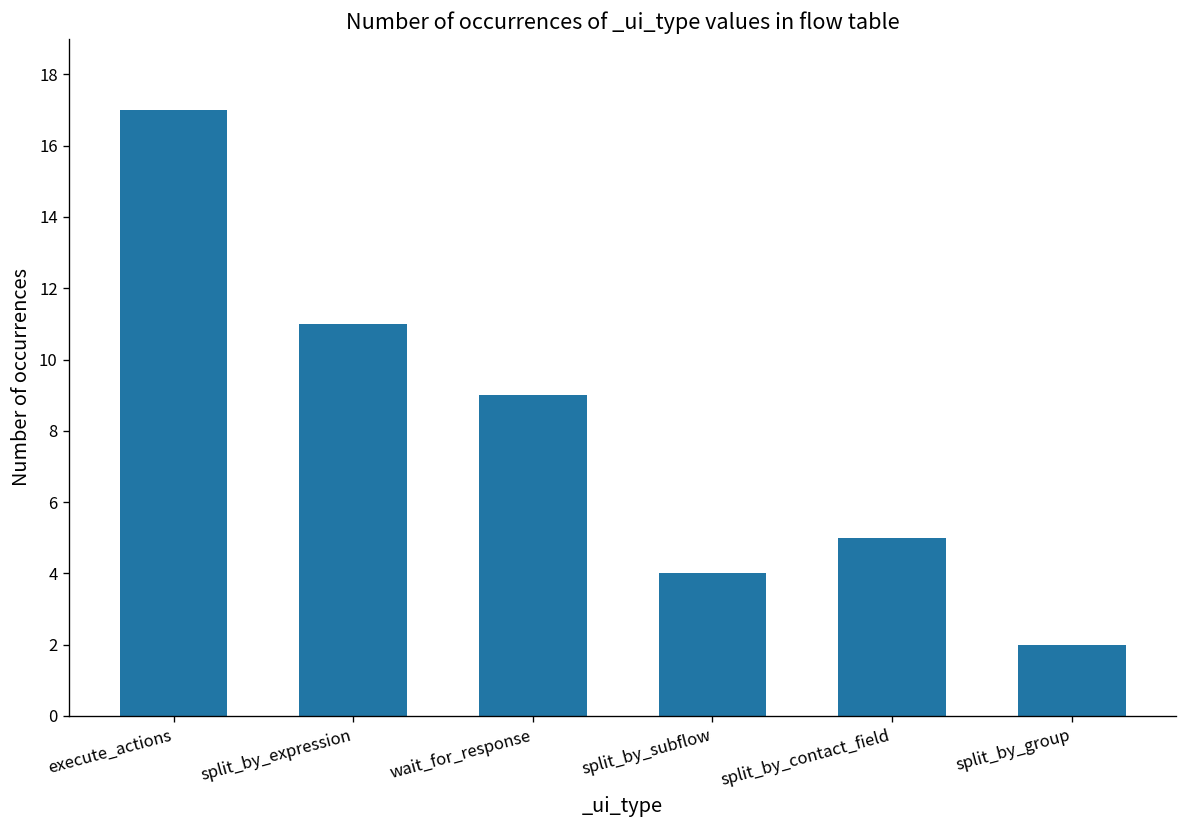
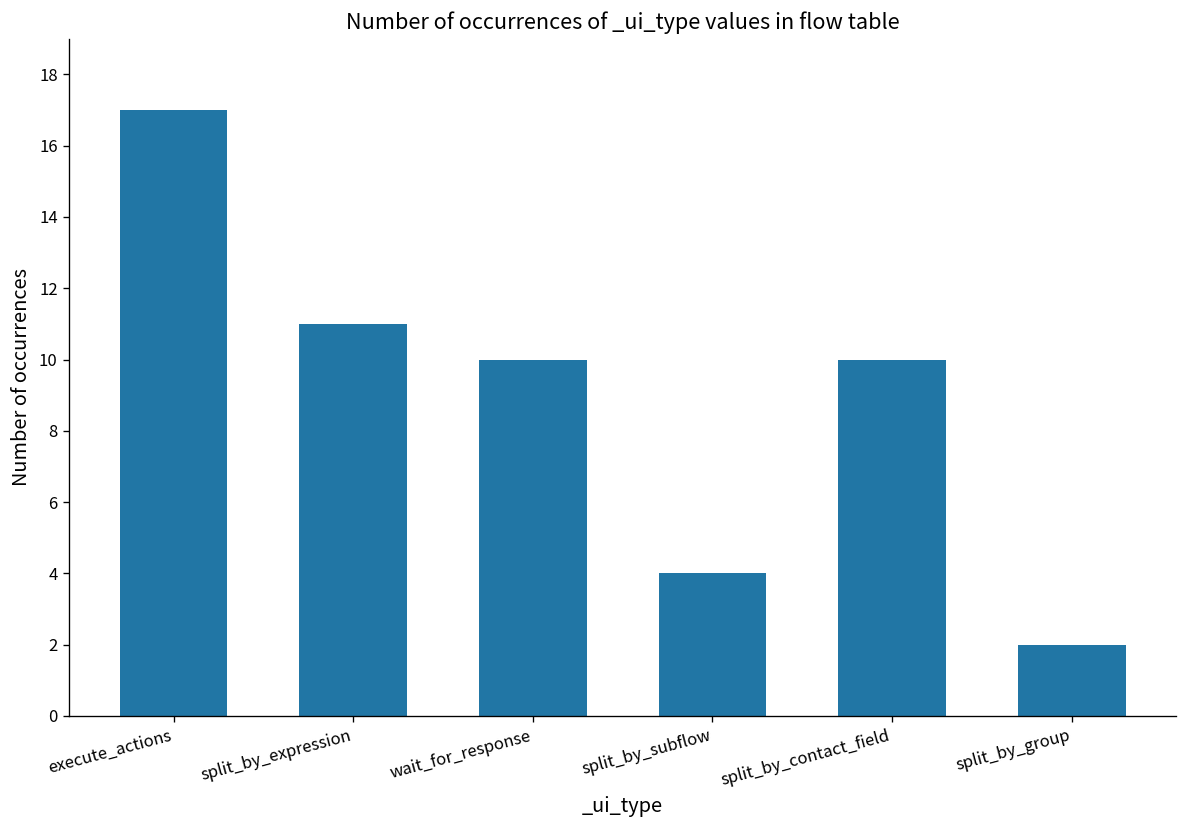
wait_for_response: 9 -> 10
split_by_contact_field: 5 -> 10
